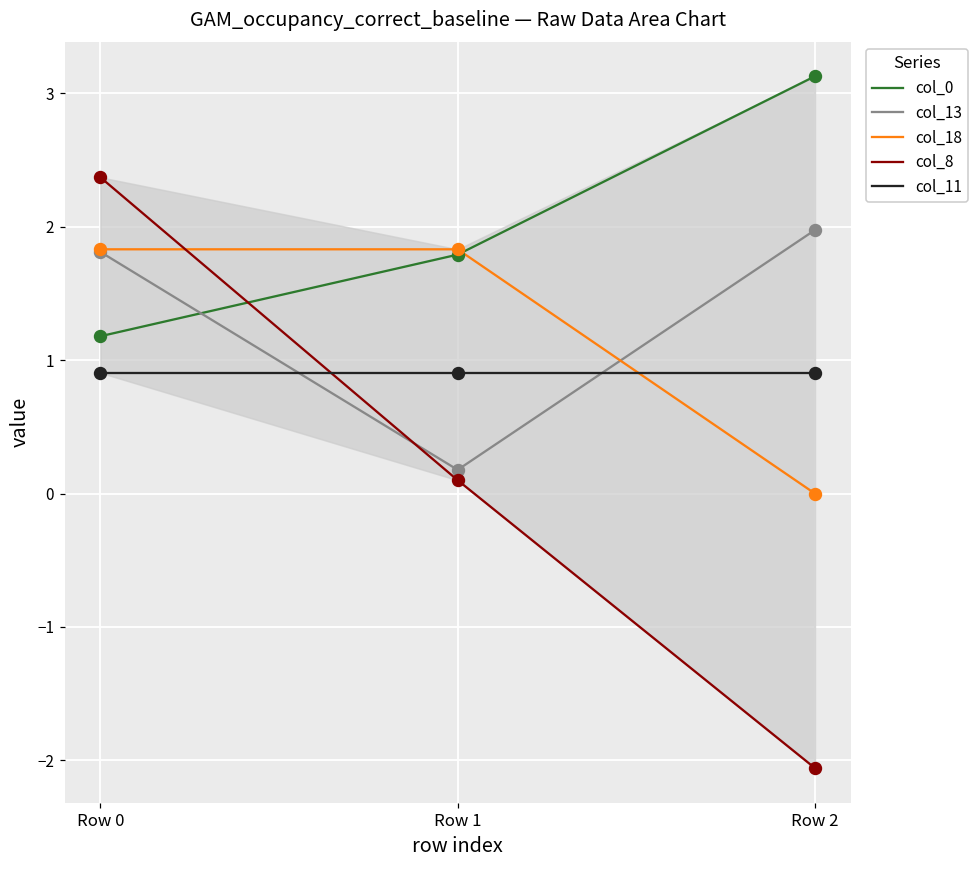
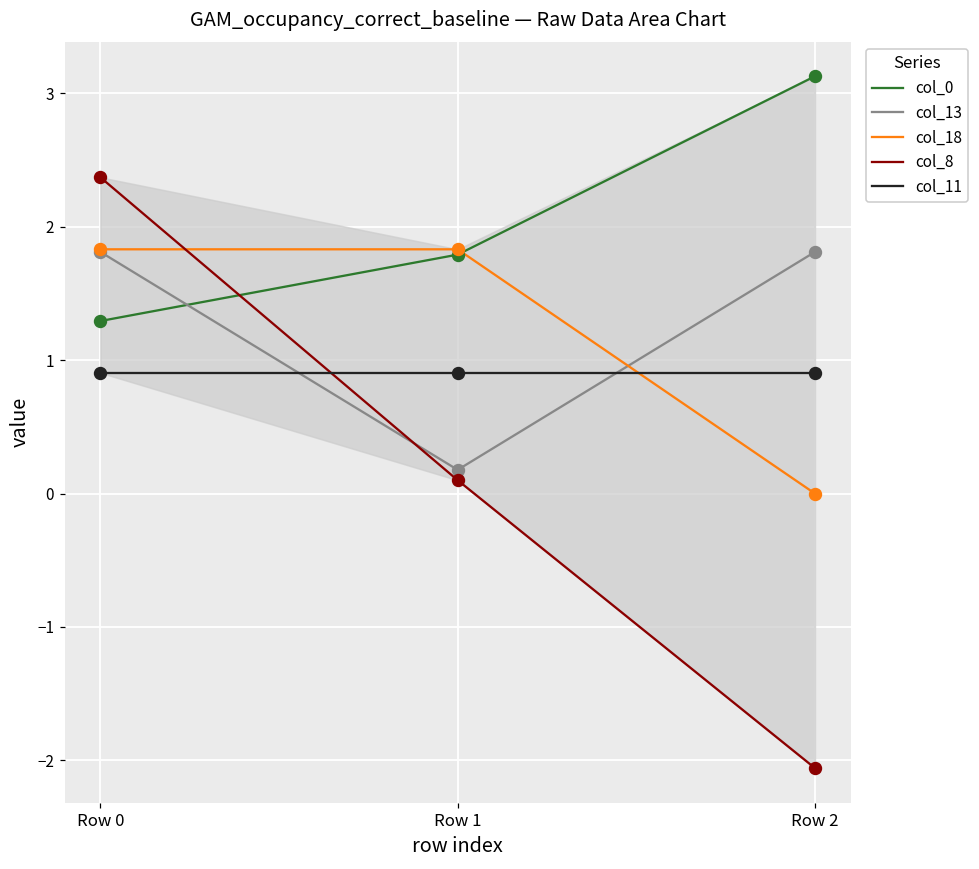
col_0, Row 0: 1.18 -> 1.29
col_13, Row 2: 1.98 -> 1.81
